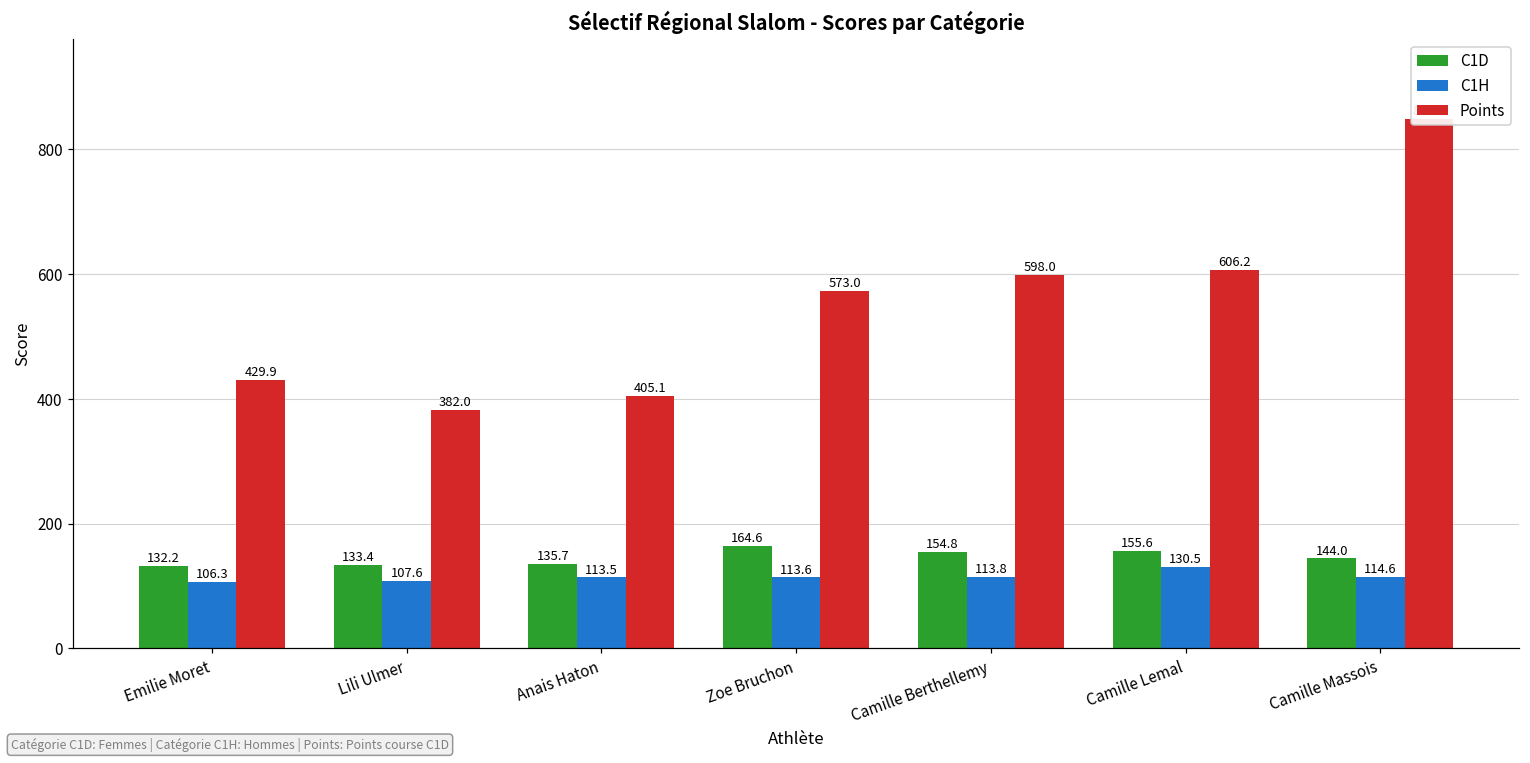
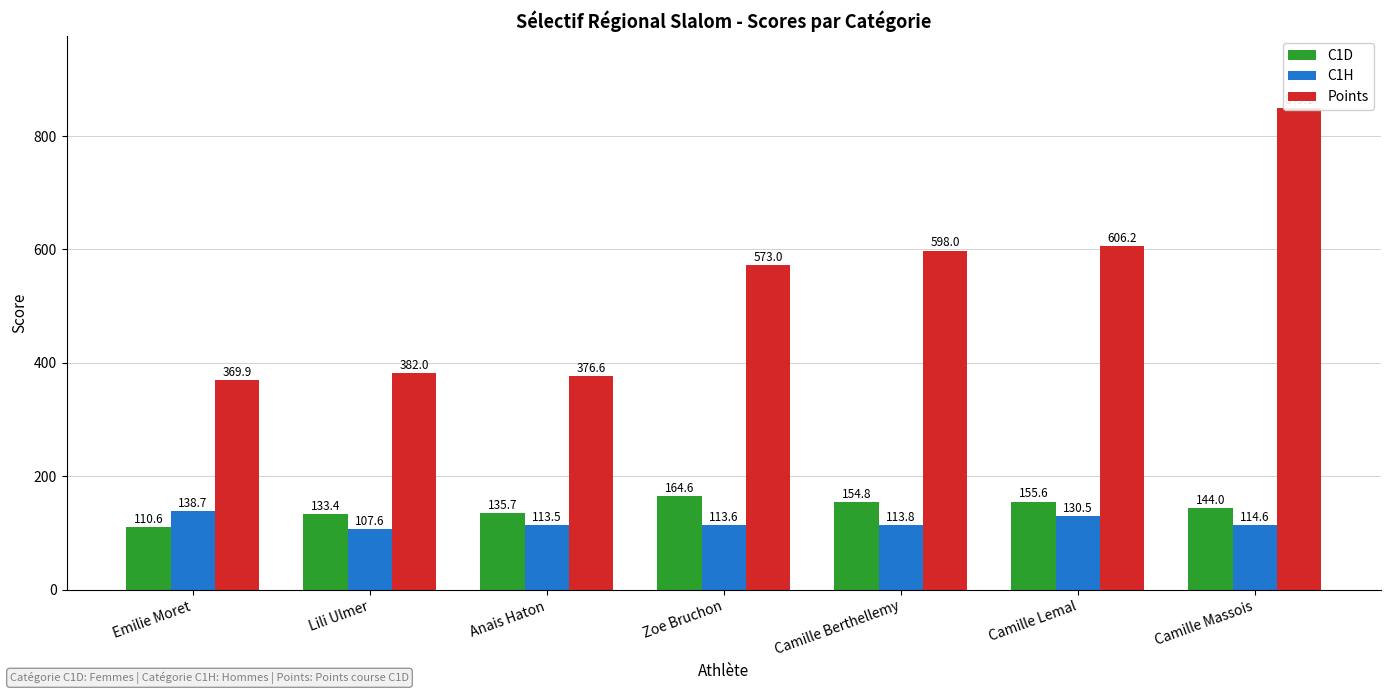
C1D, Emilie Moret: 132.2 -> 110.6
C1H, Emilie Moret: 106.3 -> 138.7
Points, Emilie Moret: 429.9 -> 369.9
Points, Anais Haton: 405.1 -> 376.6
